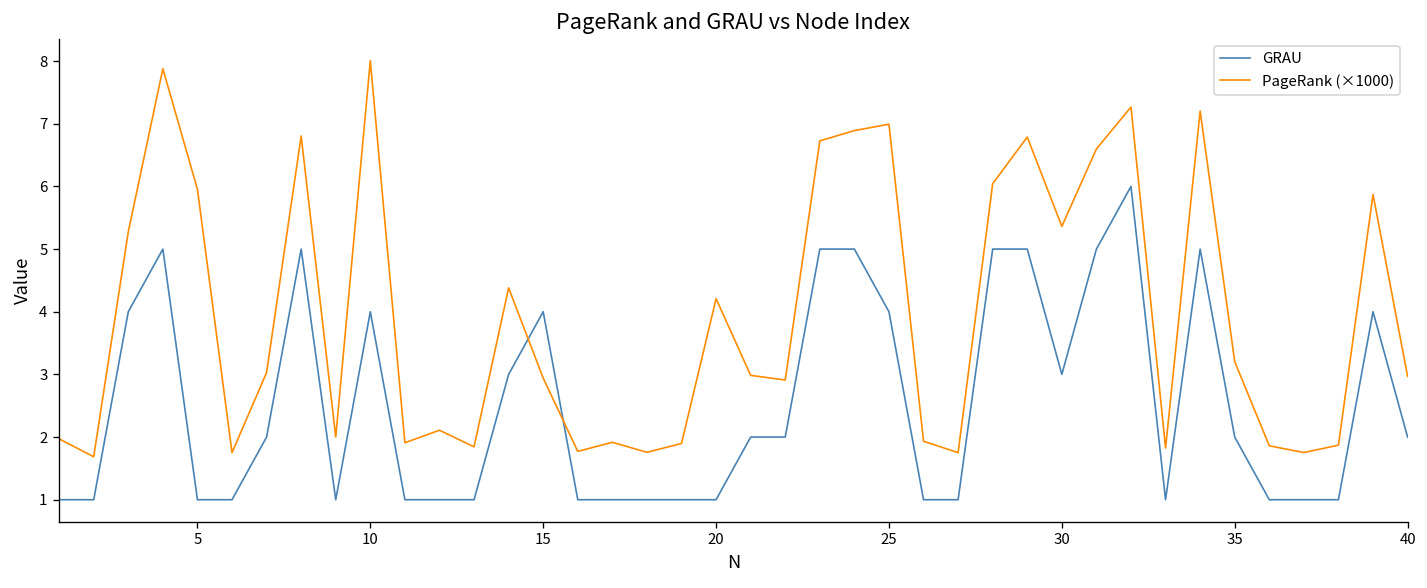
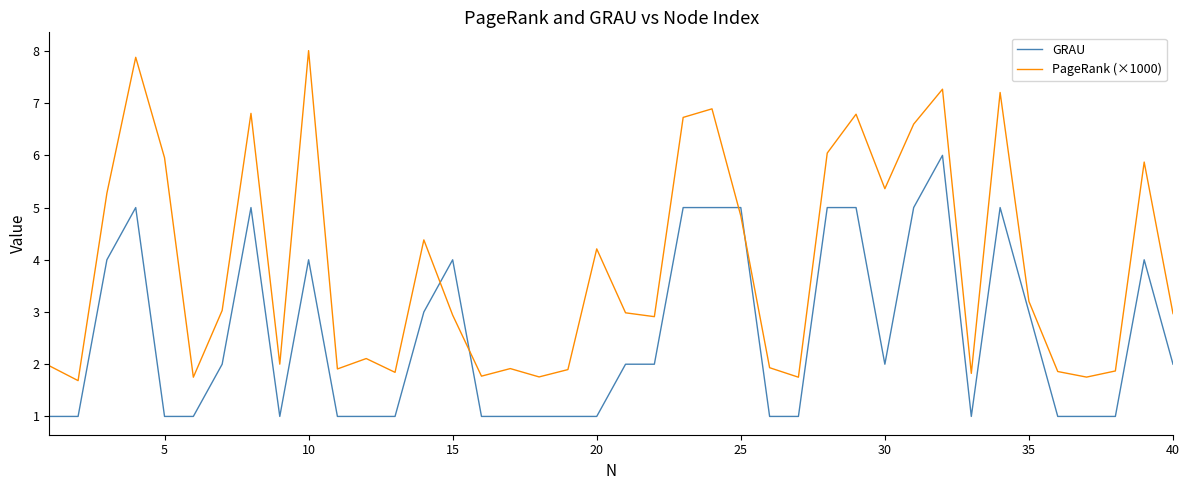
GRAU, 25: 4 -> 5
PageRank (×1000), 25: 7.0 -> 4.8
GRAU, 30: 3 -> 2
GRAU, 35: 2 -> 3
